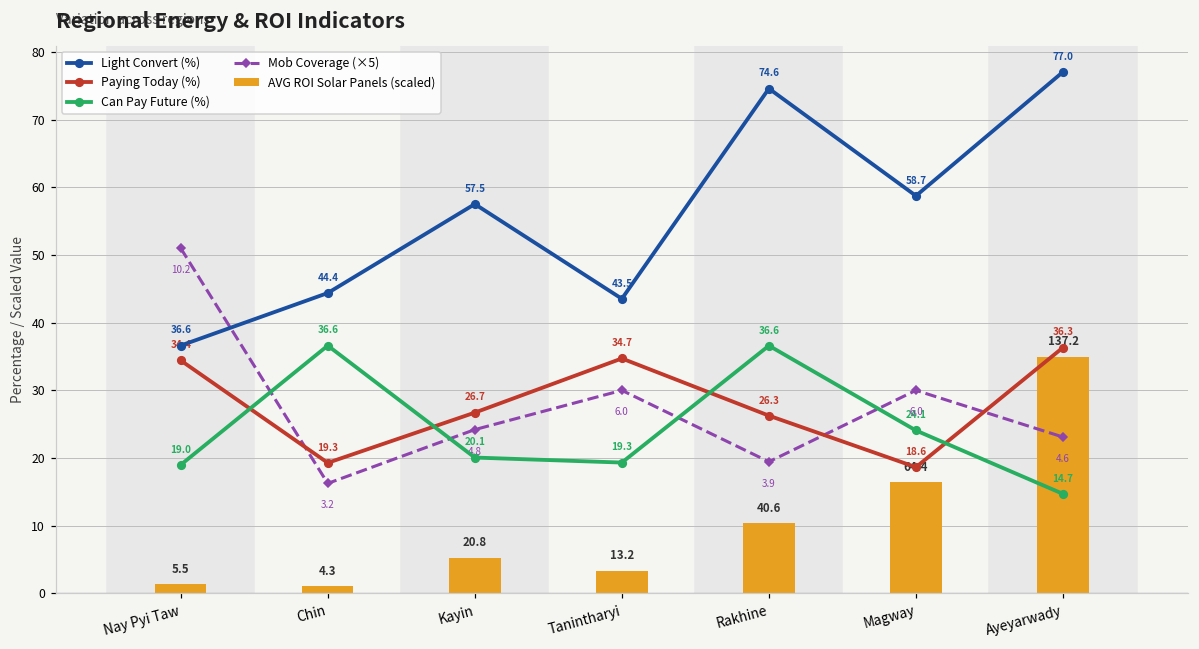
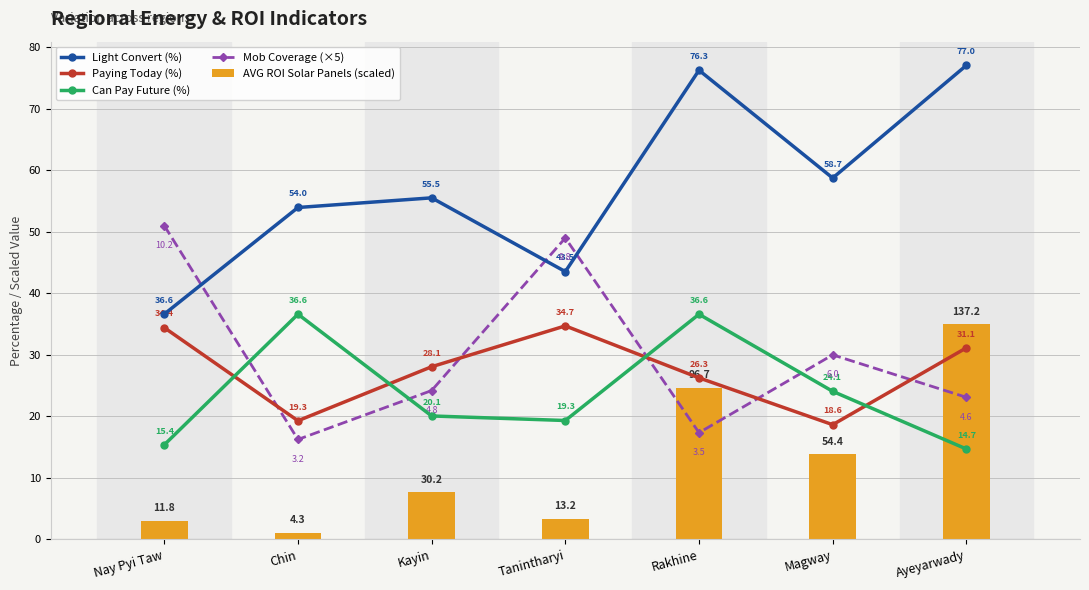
AVG ROI Solar Panels (scaled), Nay Pyi Taw: 5.5 -> 11.8
Can Pay Future (%), Nay Pyi Taw: 19.0 -> 15.4
Light Convert (%), Chin: 44.4 -> 54.0
Light Convert (%), Kayin: 57.5 -> 55.5
AVG ROI Solar Panels (scaled), Kayin: 20.8 -> 30.2
Paying Today (%), Kayin: 26.7 -> 28.1
Mob Coverage (×5), Tanintharyi: 6.0 -> 9.8
Light Convert (%), Rakhine: 74.6 -> 76.3
AVG ROI Solar Panels (scaled), Rakhine: 40.6 -> 96.7
Mob Coverage (×5), Rakhine: 3.9 -> 3.5
AVG ROI Solar Panels (scaled), Magway: 64.4 -> 54.4
Paying Today (%), Ayeyarwady: 36.3 -> 31.1
